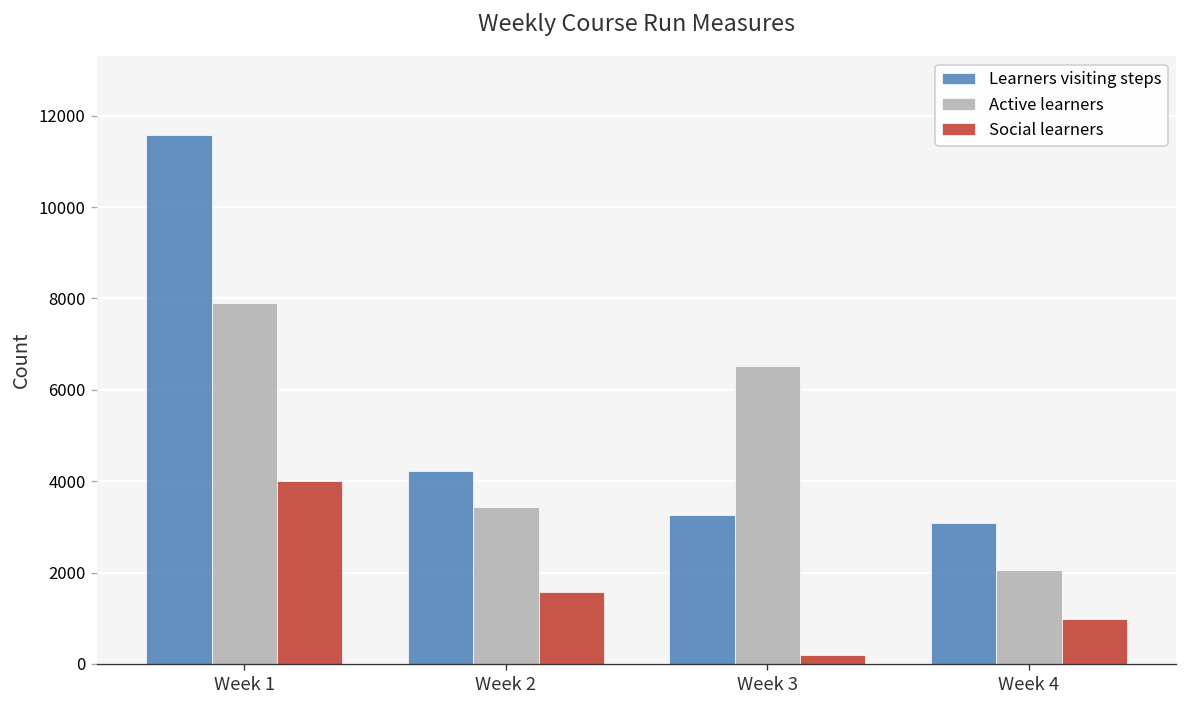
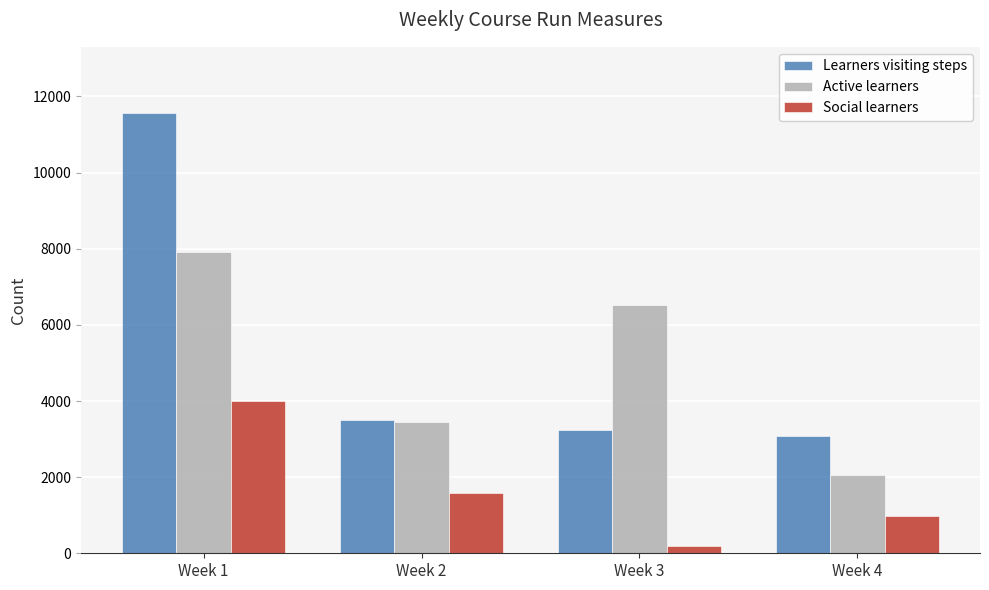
Learners visiting steps, Week 2: 4200 -> 3500
